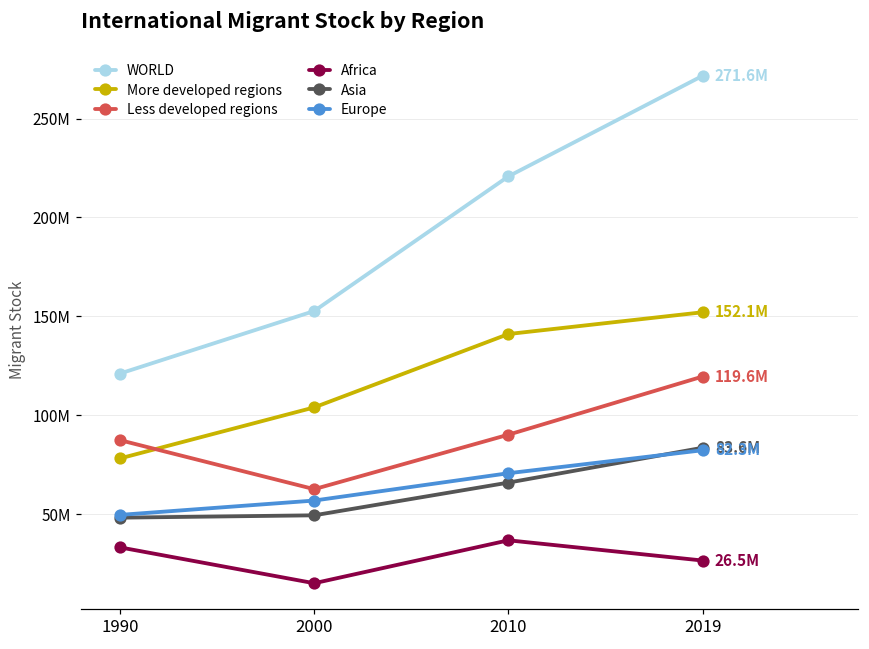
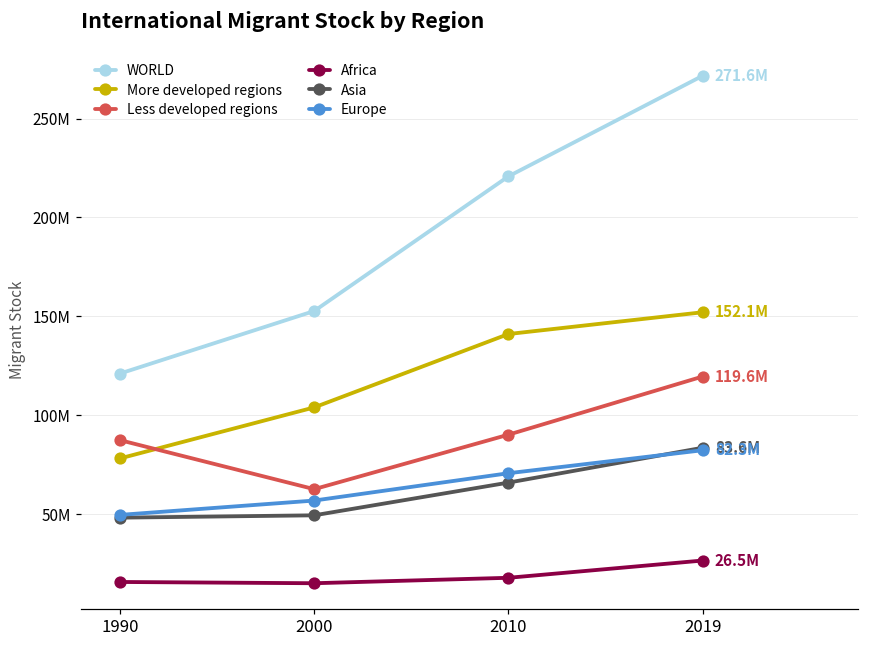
Africa, 1990: 33000000 -> 16000000
Africa, 2010: 37000000 -> 18000000
